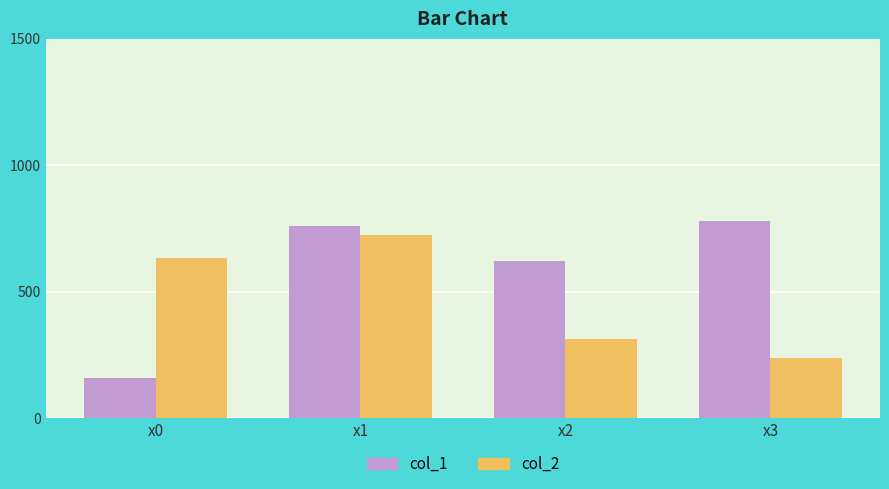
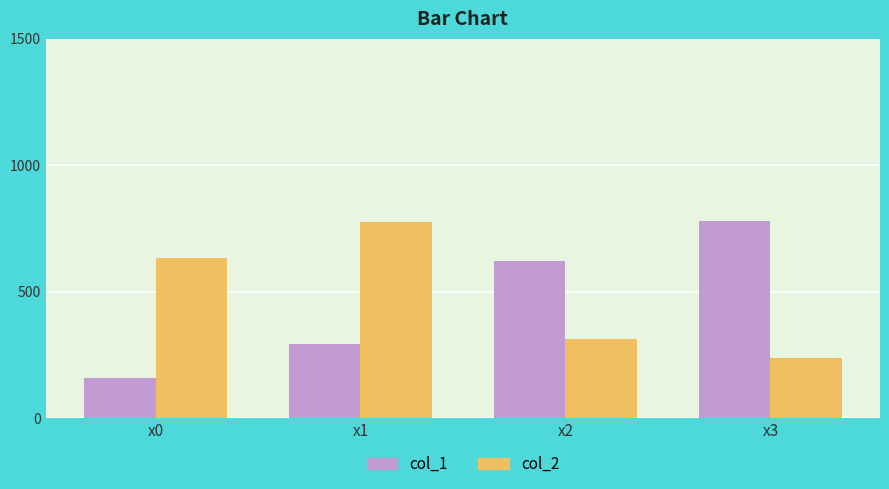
col_1, x1: 760 -> 300
col_2, x1: 720 -> 780
